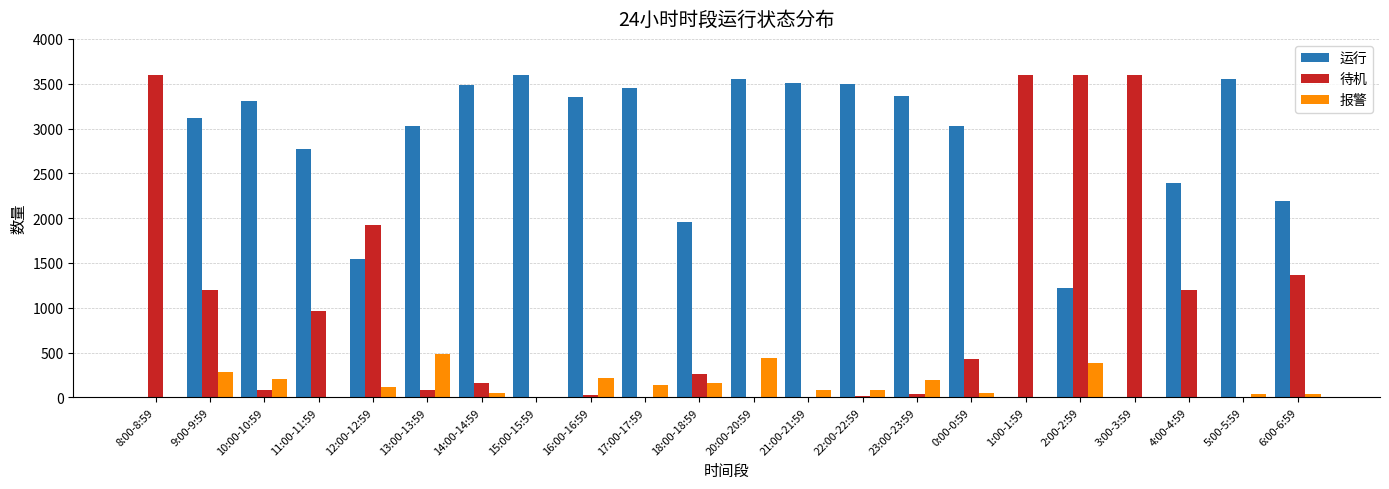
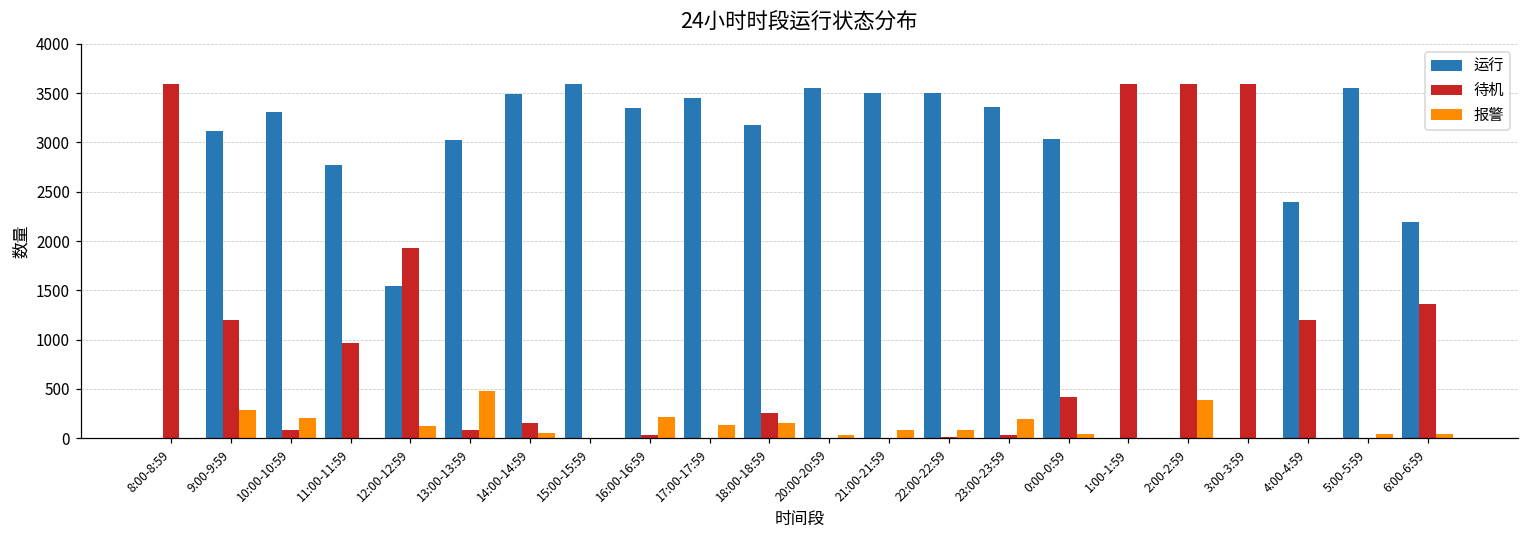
运行, 18:00-18:59: 2000 -> 3200
报警, 20:00-20:59: 400 -> 0
运行, 2:00-2:59: 1200 -> 0
